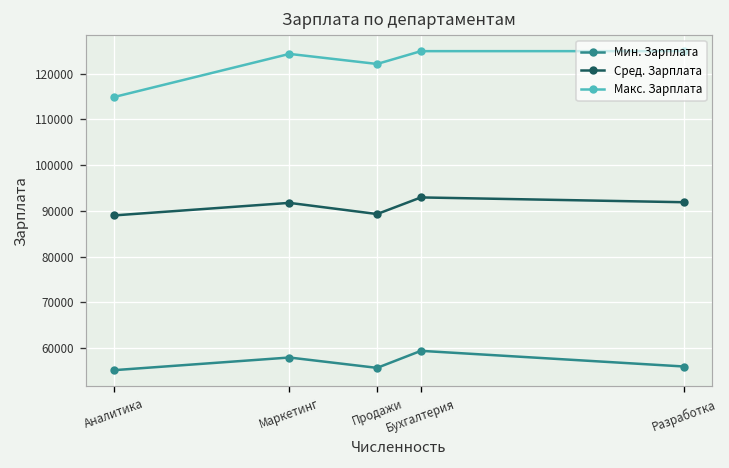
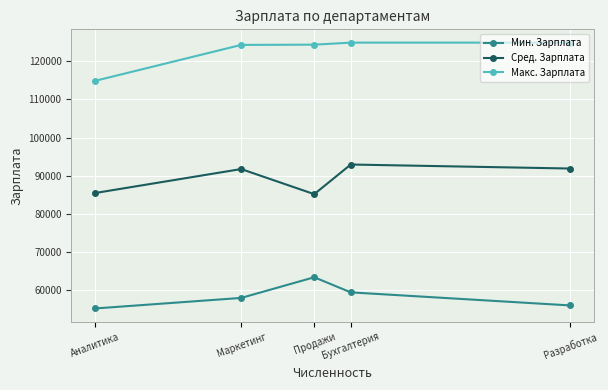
Сред. Зарплата, Аналитика: 89000 -> 85000
Мин. Зарплата, Продажи: 56000 -> 63000
Сред. Зарплата, Продажи: 89000 -> 85000
Макс. Зарплата, Продажи: 122000 -> 124000
